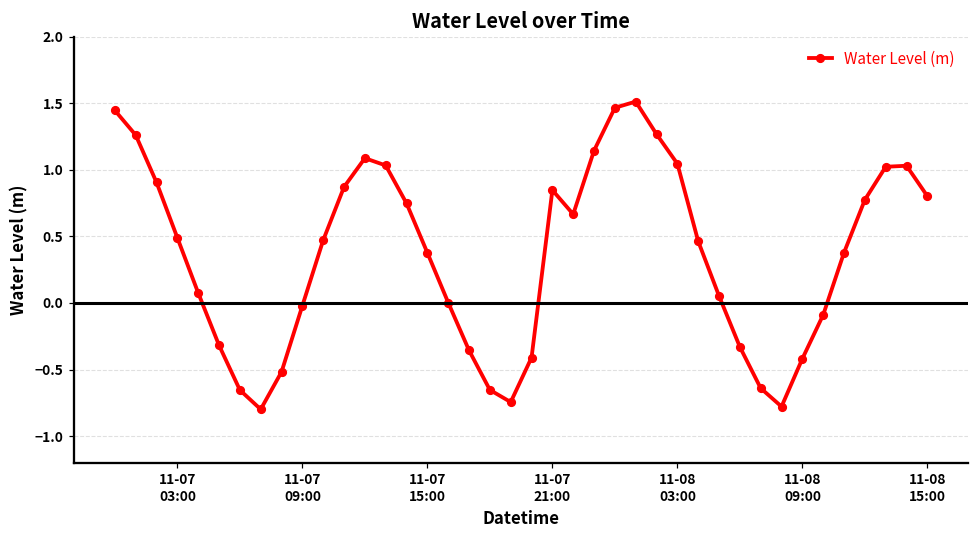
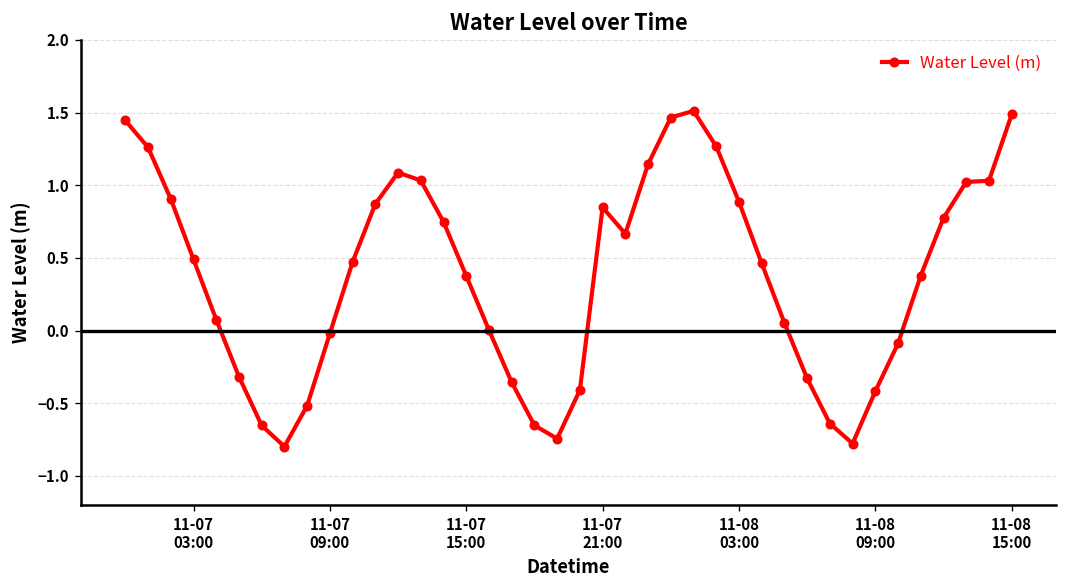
11-08 03:00: 1.05 -> 0.89
11-08 15:00: 0.80 -> 1.49
